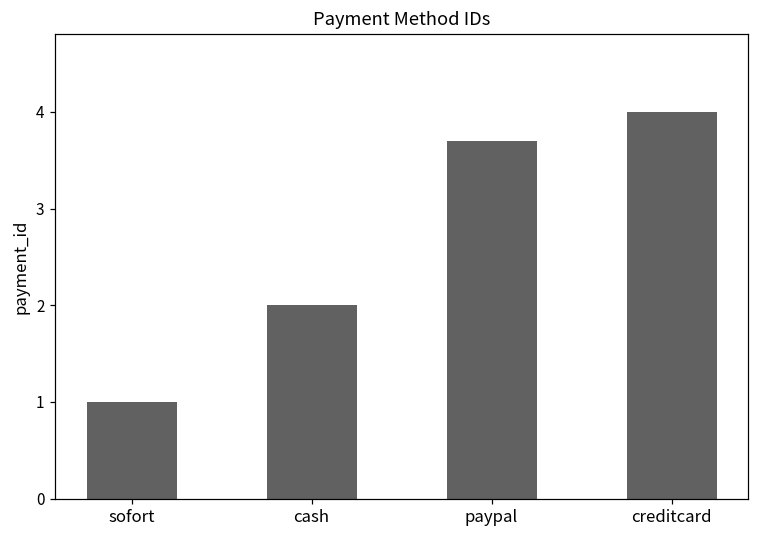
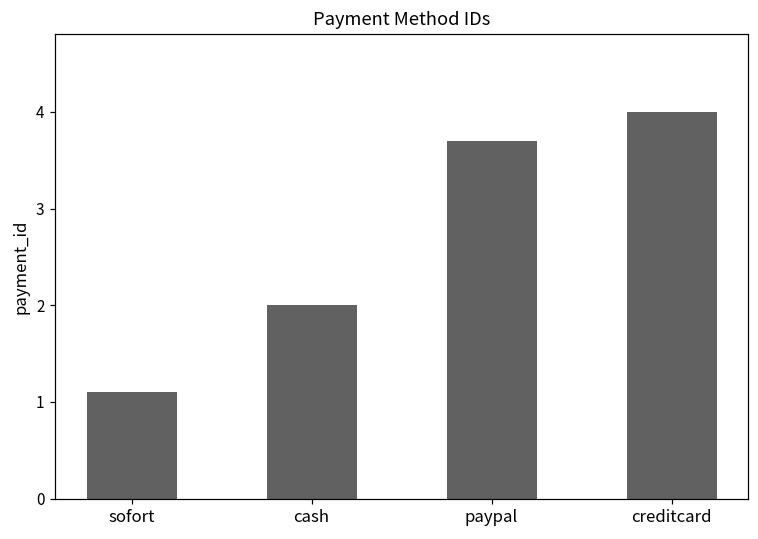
sofort: 1.0 -> 1.1
